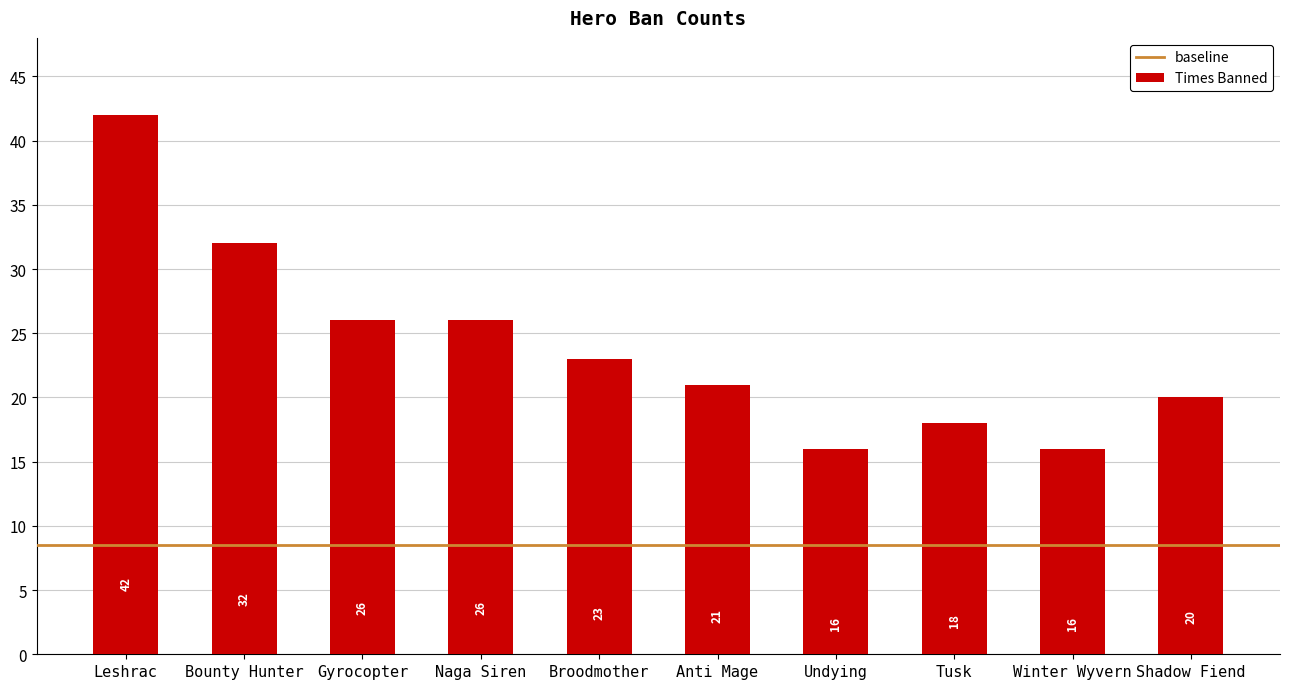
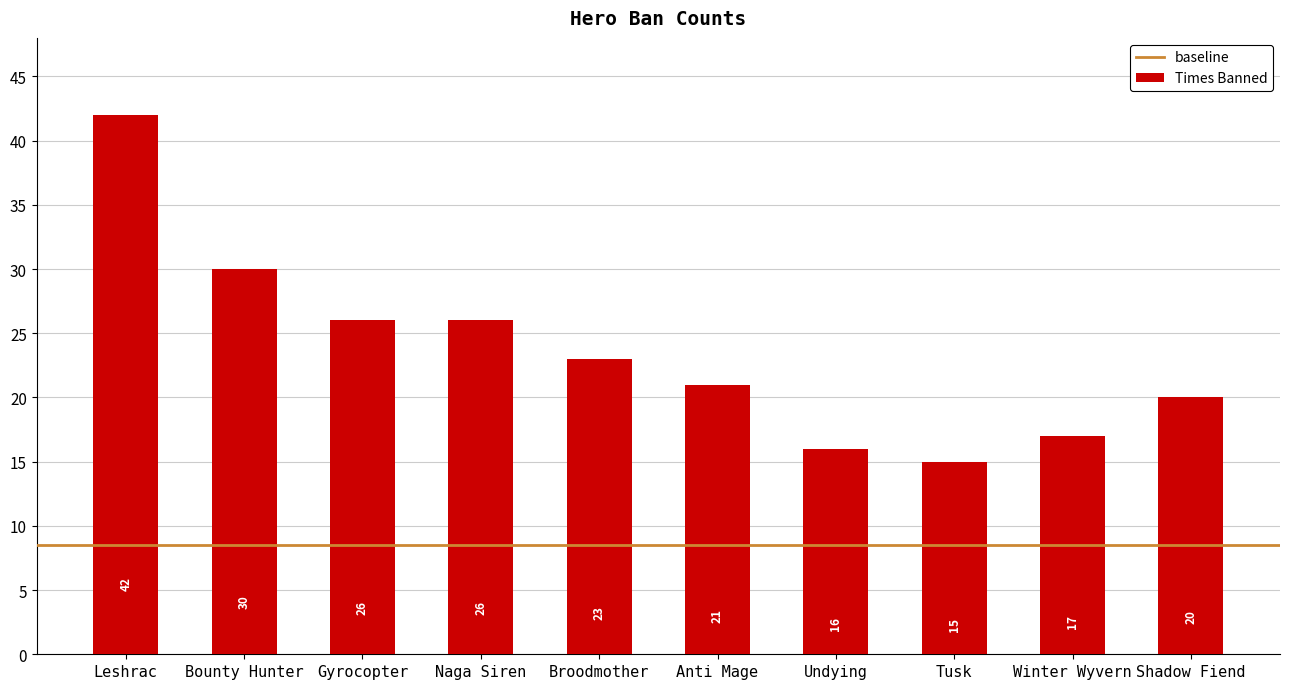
Bounty Hunter: 32 -> 30
Tusk: 18 -> 15
Winter Wyvern: 16 -> 17
